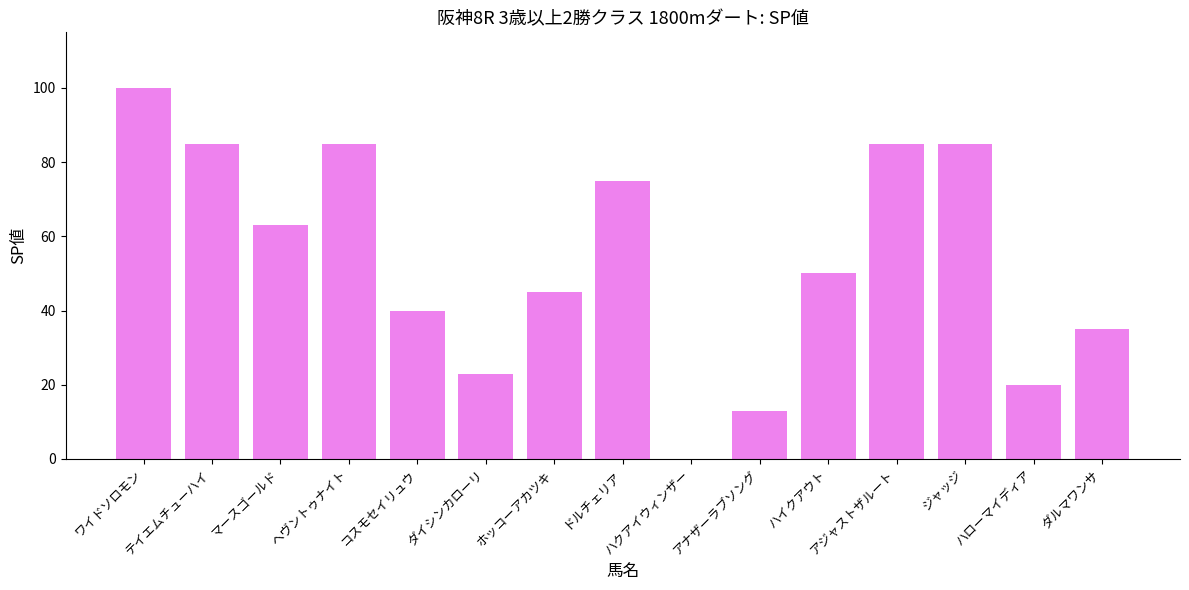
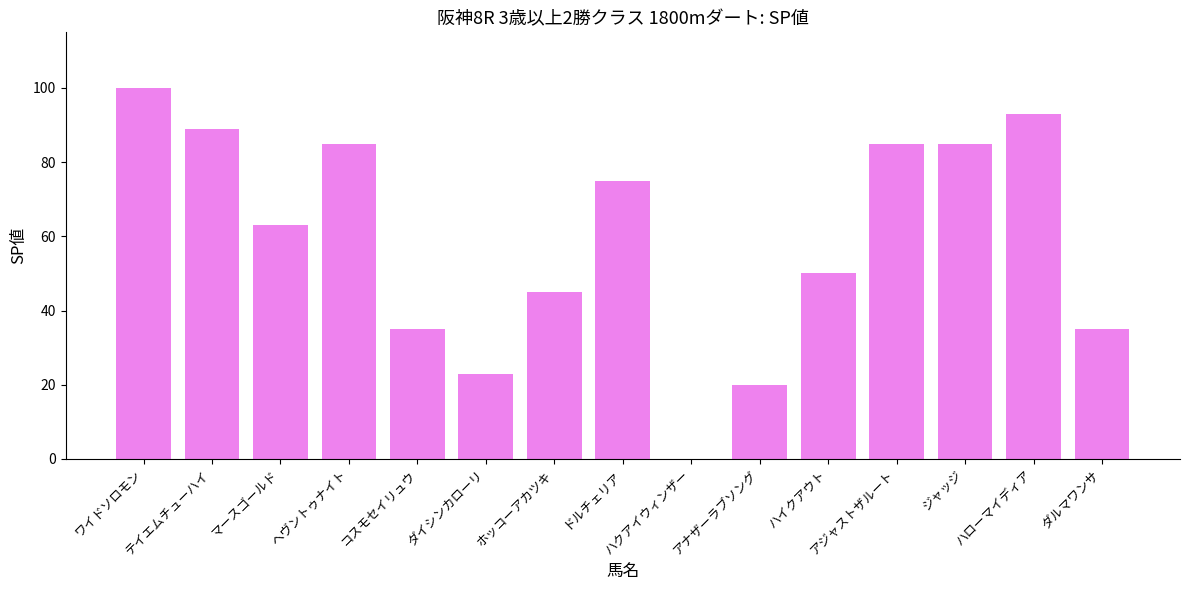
テイエムチューハイ: 85 -> 89
コスモセイリュウ: 40 -> 35
アナザーラブソング: 13 -> 20
ハローマイディア: 20 -> 93
